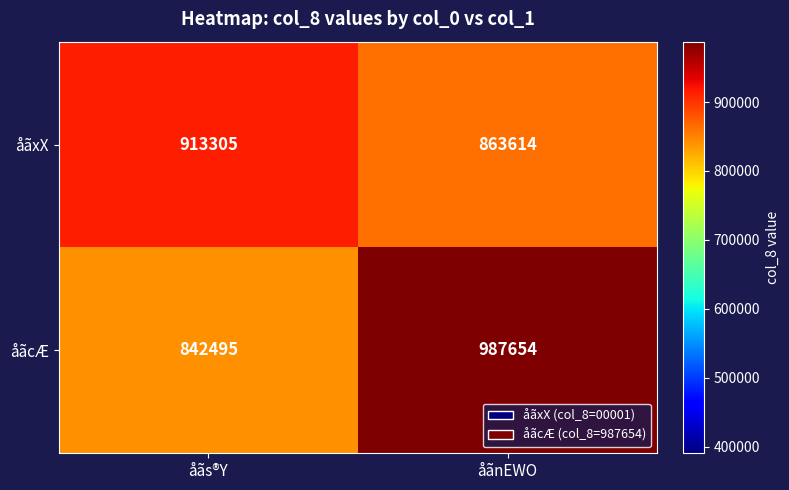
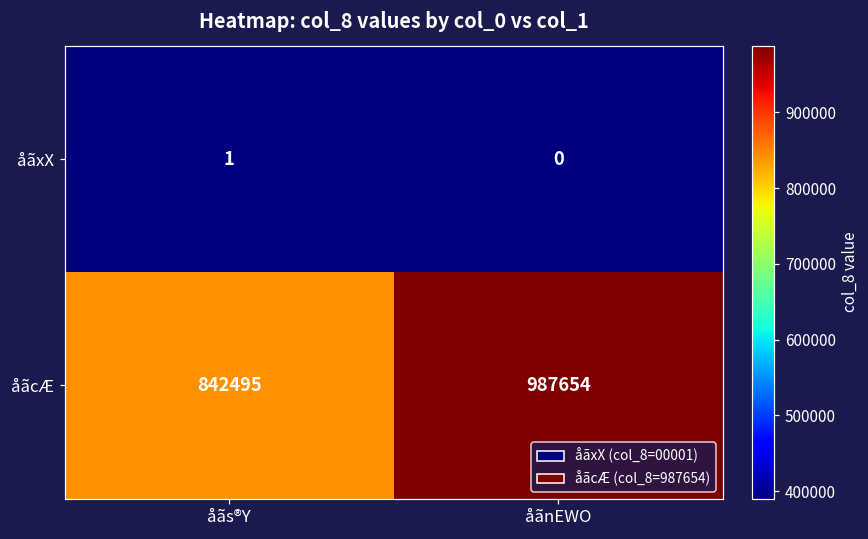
åãxX, åãs®Y: 913305 -> 1
åãxX, åãnEWO: 863614 -> 0
